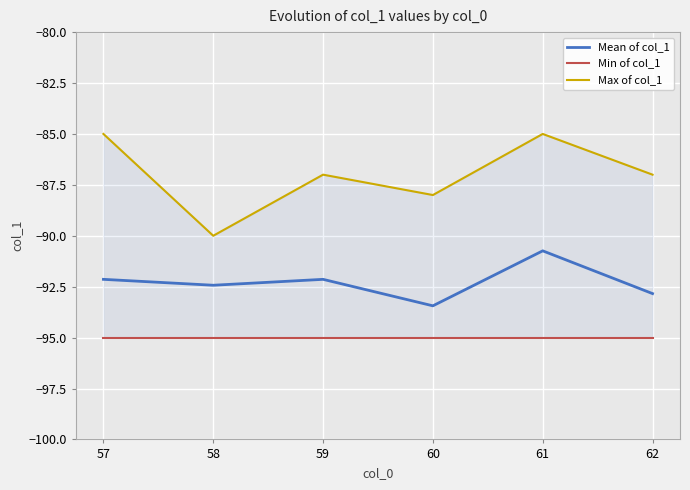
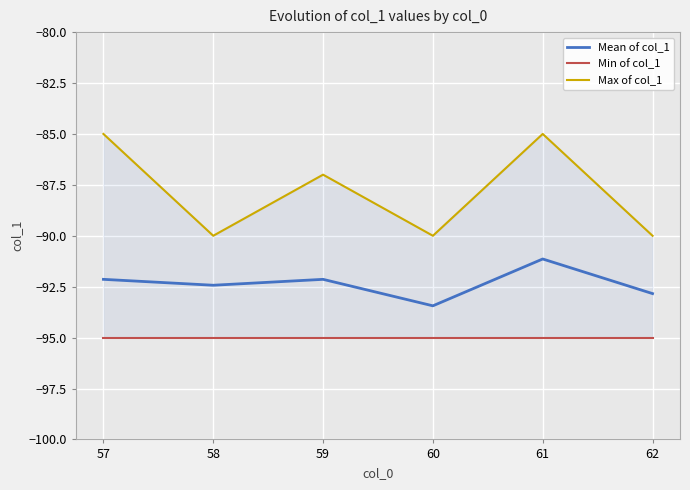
Max of col_1, 60: -88 -> -90
Mean of col_1, 61: -90.7 -> -91.1
Max of col_1, 62: -87 -> -90
